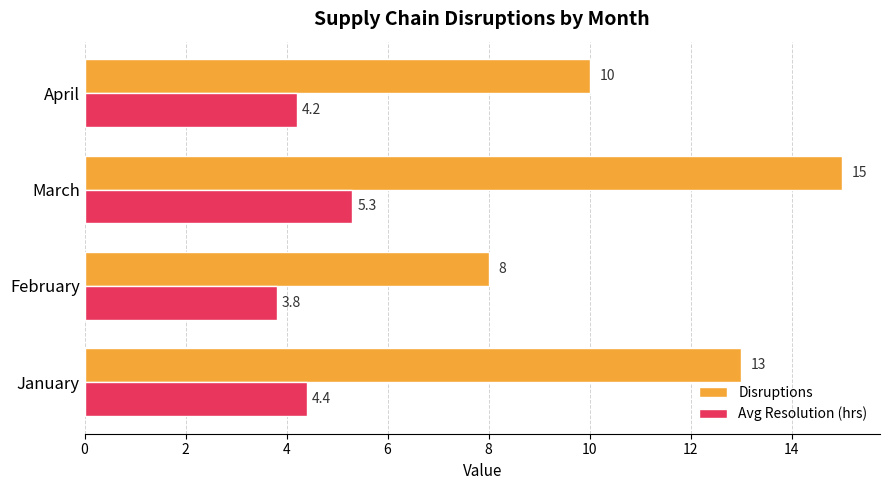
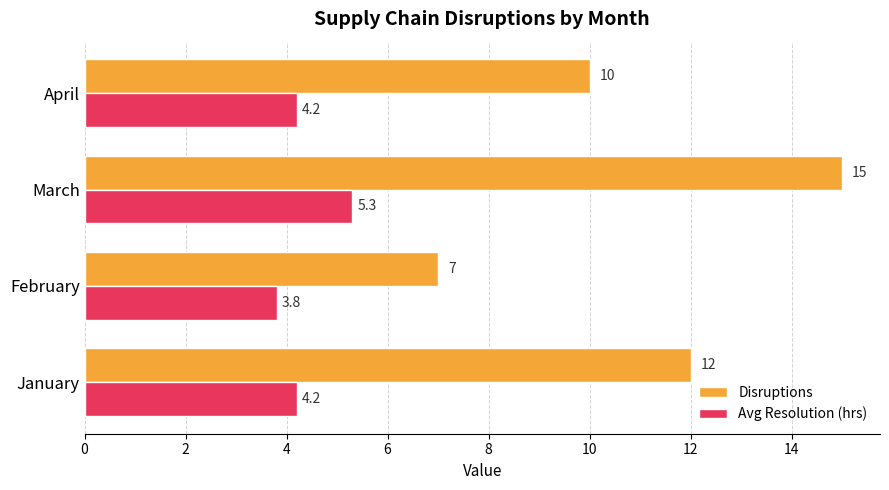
Disruptions, February: 8 -> 7
Disruptions, January: 13 -> 12
Avg Resolution (hrs), January: 4.4 -> 4.2
